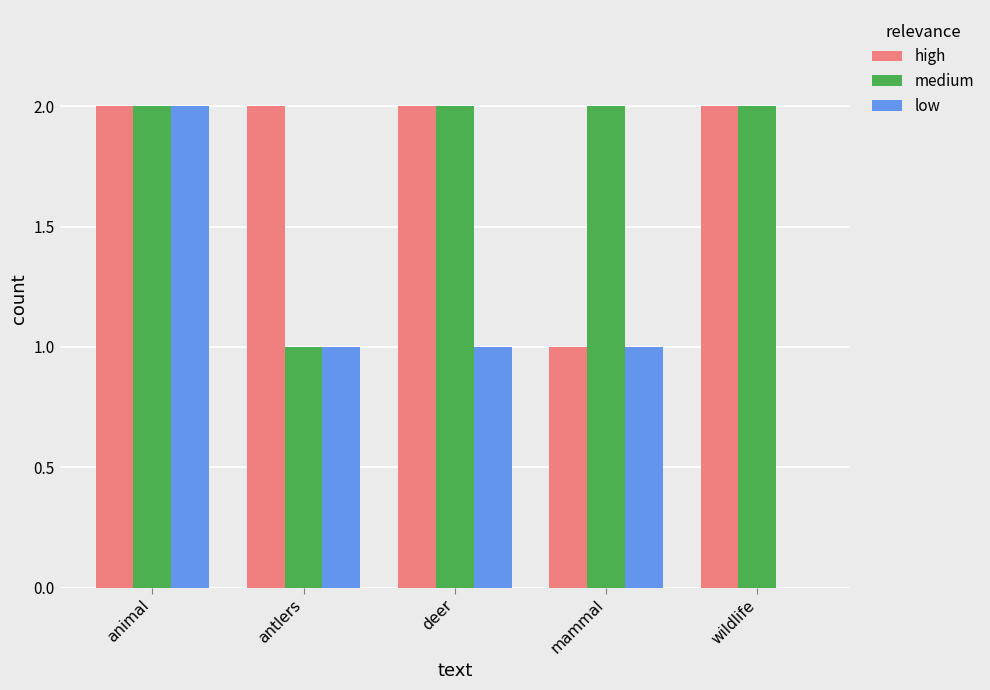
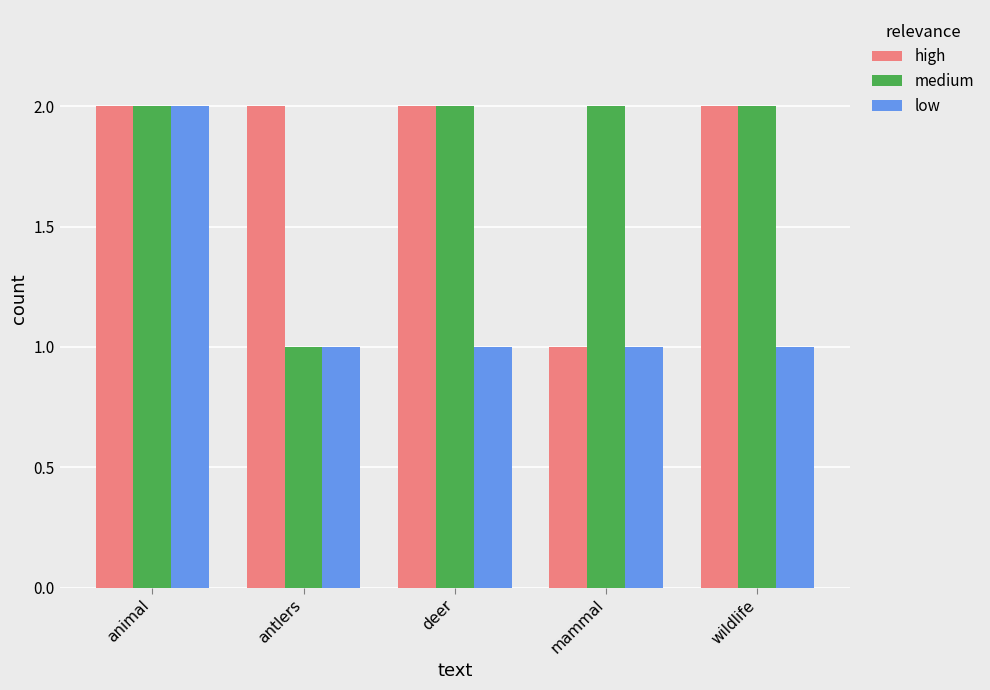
low, wildlife: 0 -> 1
